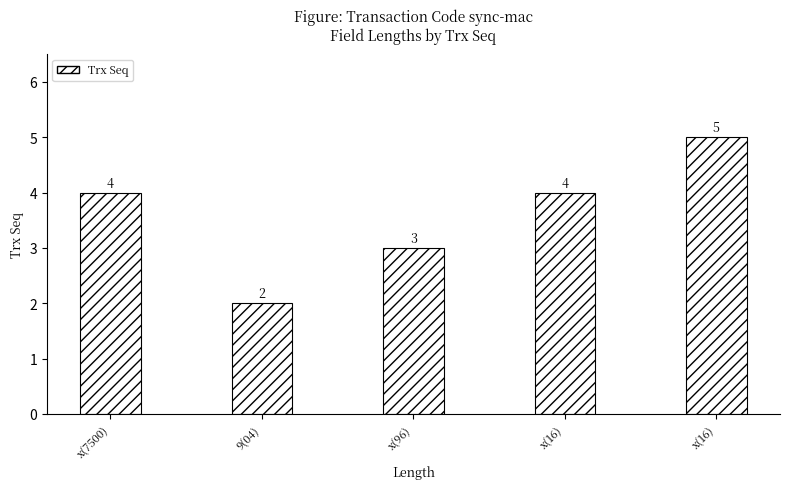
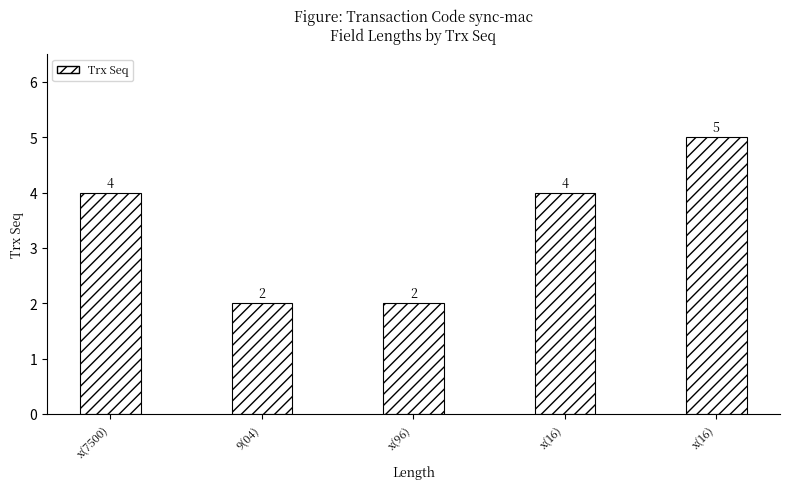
x(96): 3 -> 2
